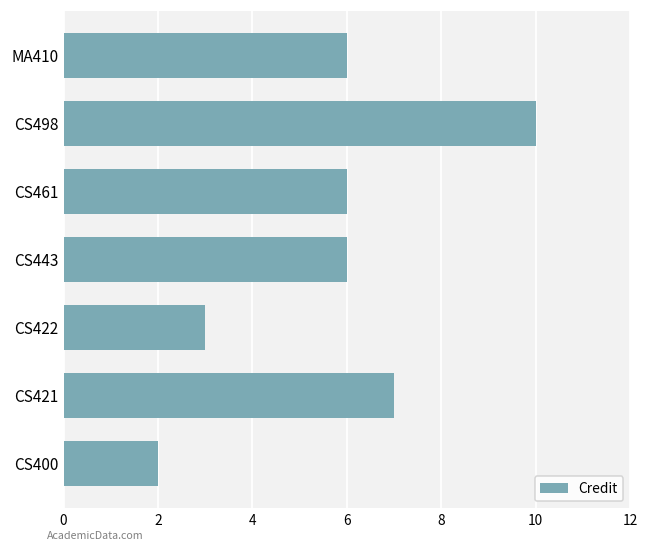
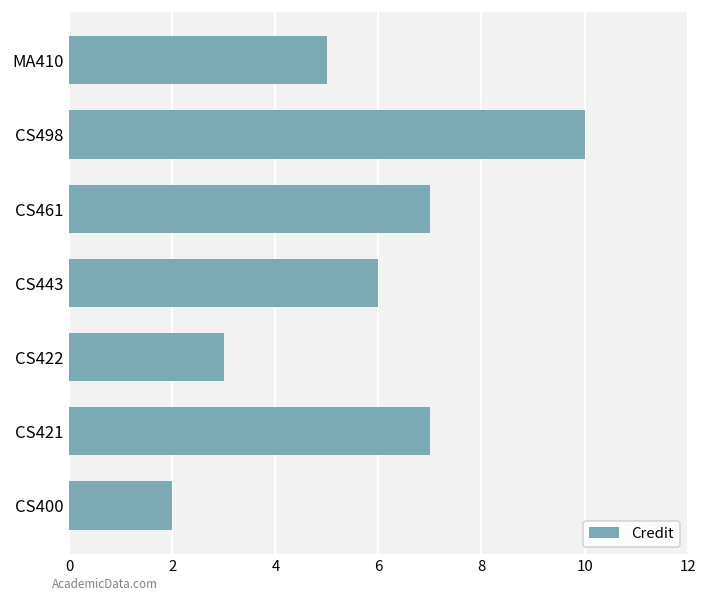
MA410: 6 -> 5
CS461: 6 -> 7
